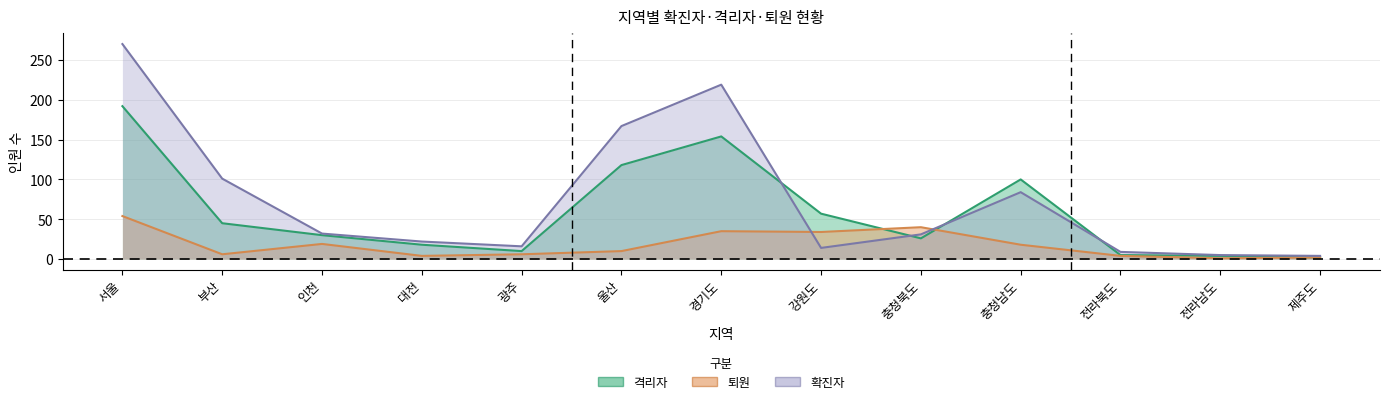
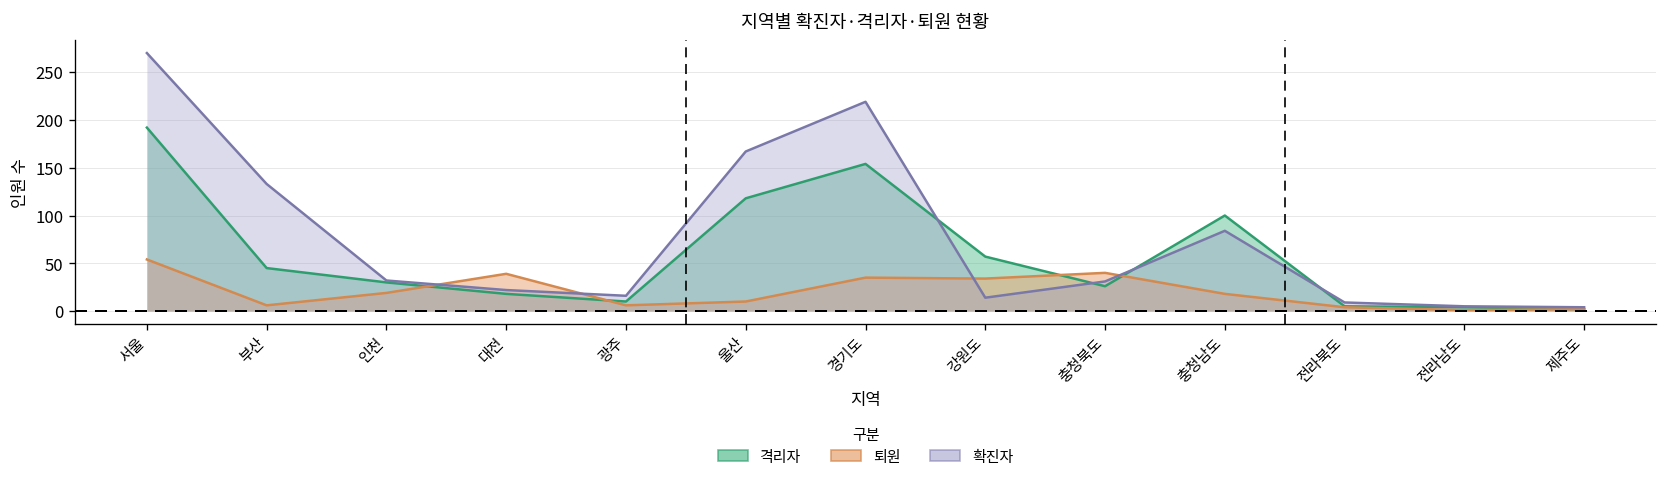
확진자, 부산: 100 -> 130
퇴원, 대전: 0 -> 40
